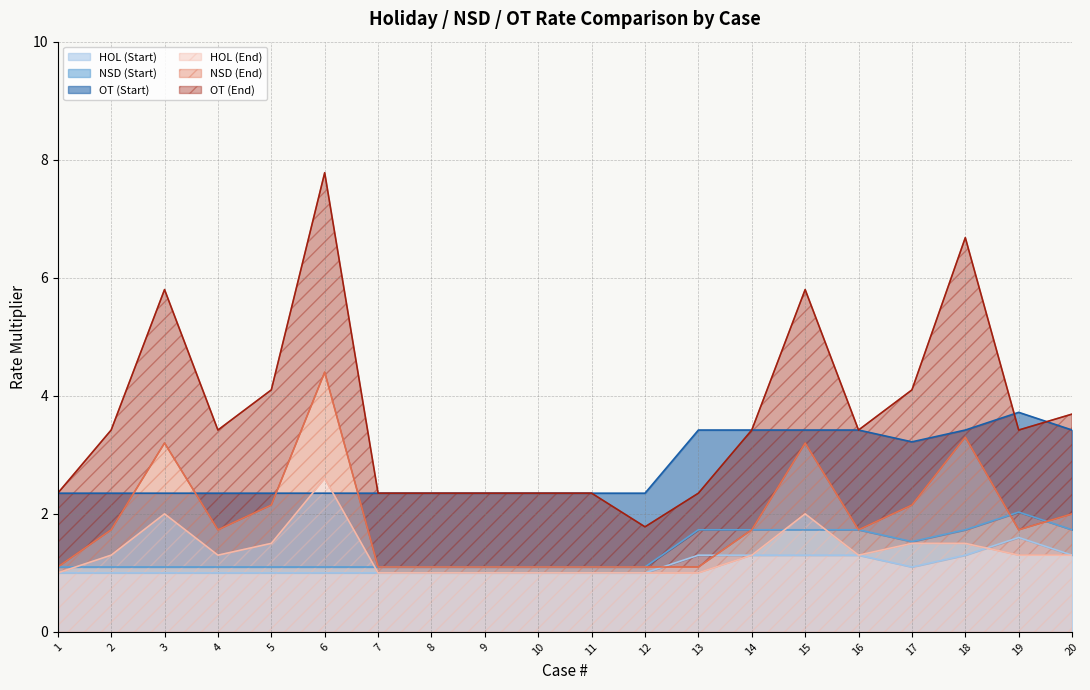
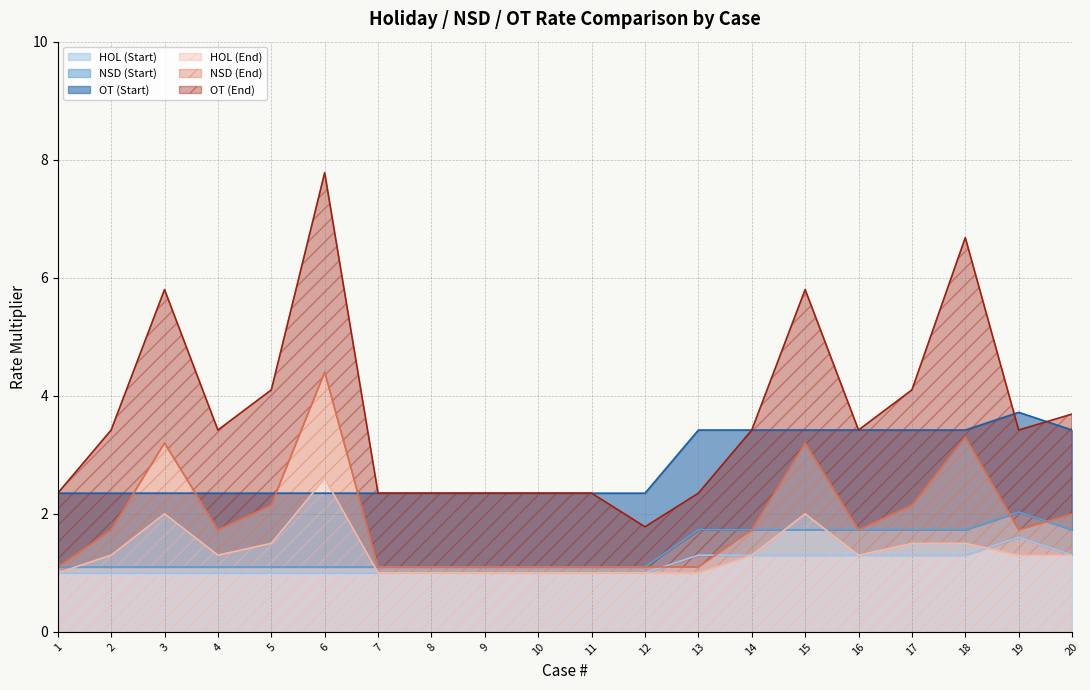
HOL (Start), 17: 1.1 -> 1.3
